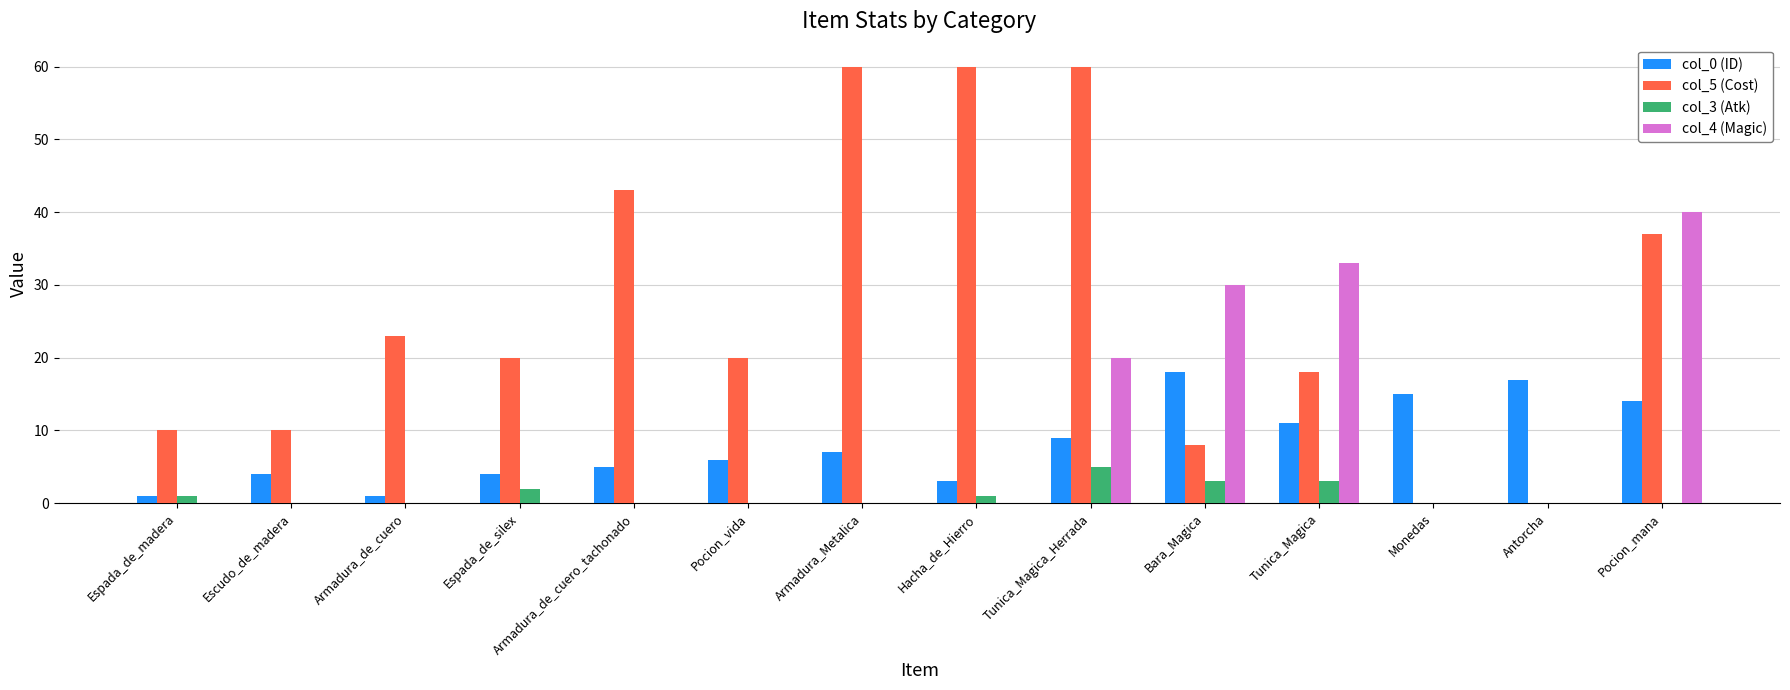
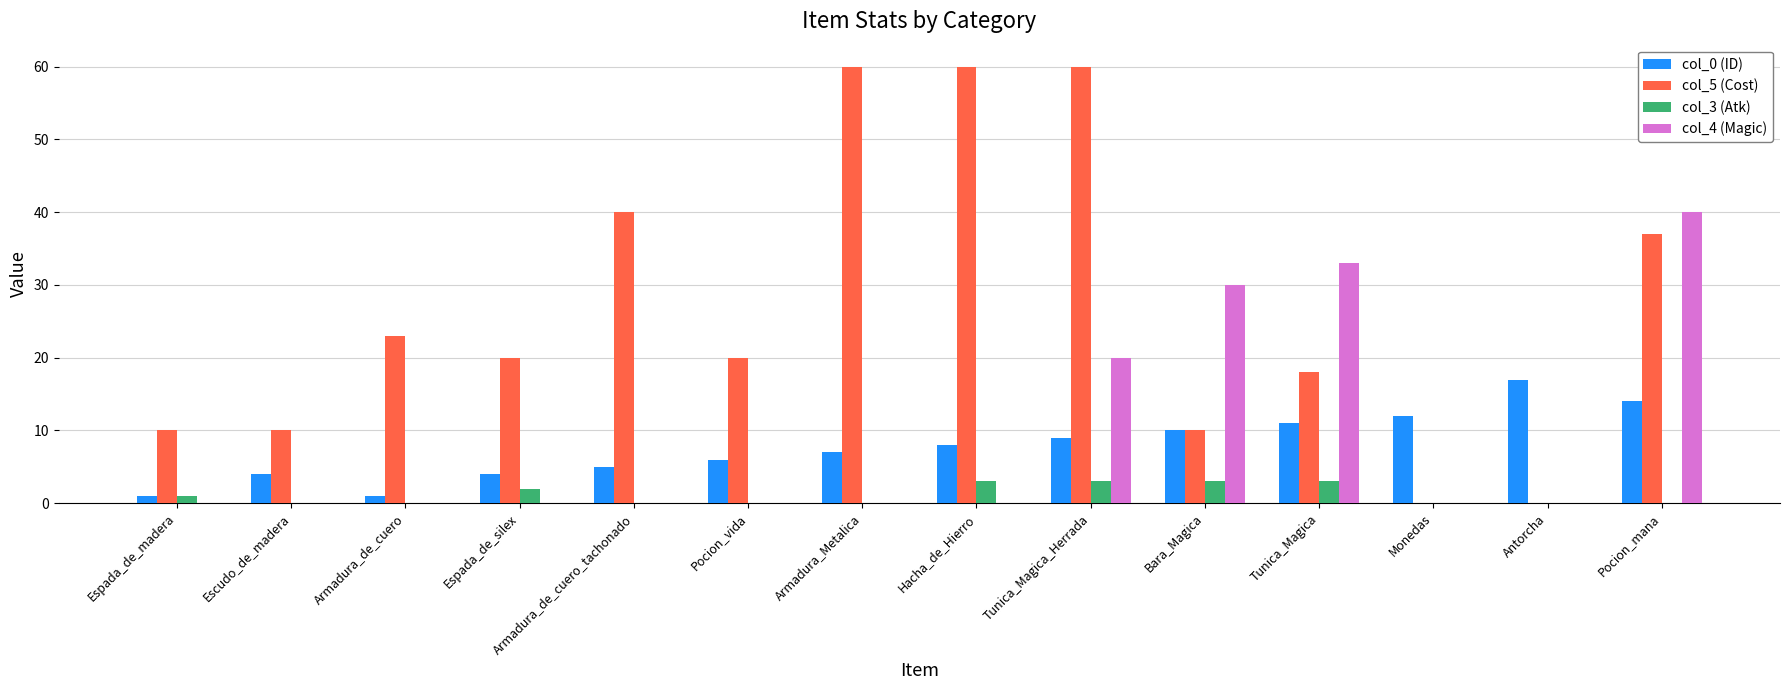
col_5 (Cost), Armadura_de_cuero_tachonado: 43 -> 40
col_0 (ID), Hacha_de_Hierro: 3 -> 8
col_3 (Atk), Hacha_de_Hierro: 1 -> 3
col_3 (Atk), Tunica_Magica_Herrada: 5 -> 3
col_0 (ID), Bara_Magica: 18 -> 10
col_5 (Cost), Bara_Magica: 8 -> 10
col_0 (ID), Monedas: 15 -> 12
